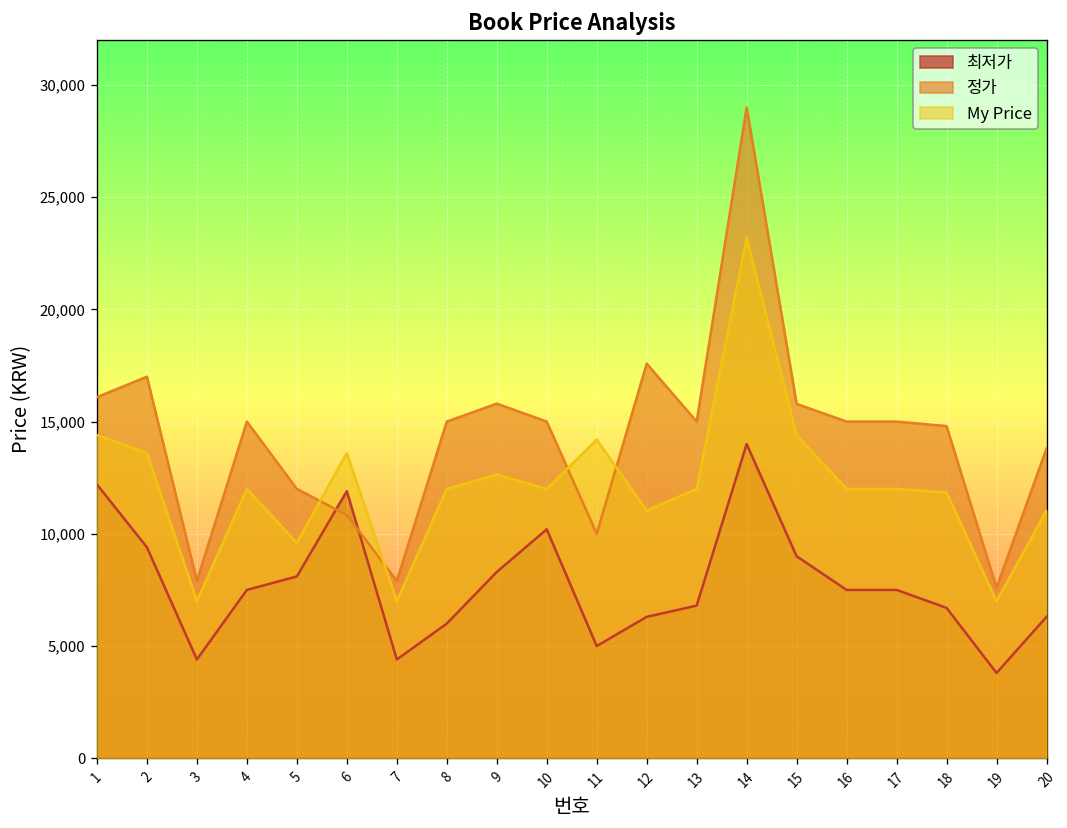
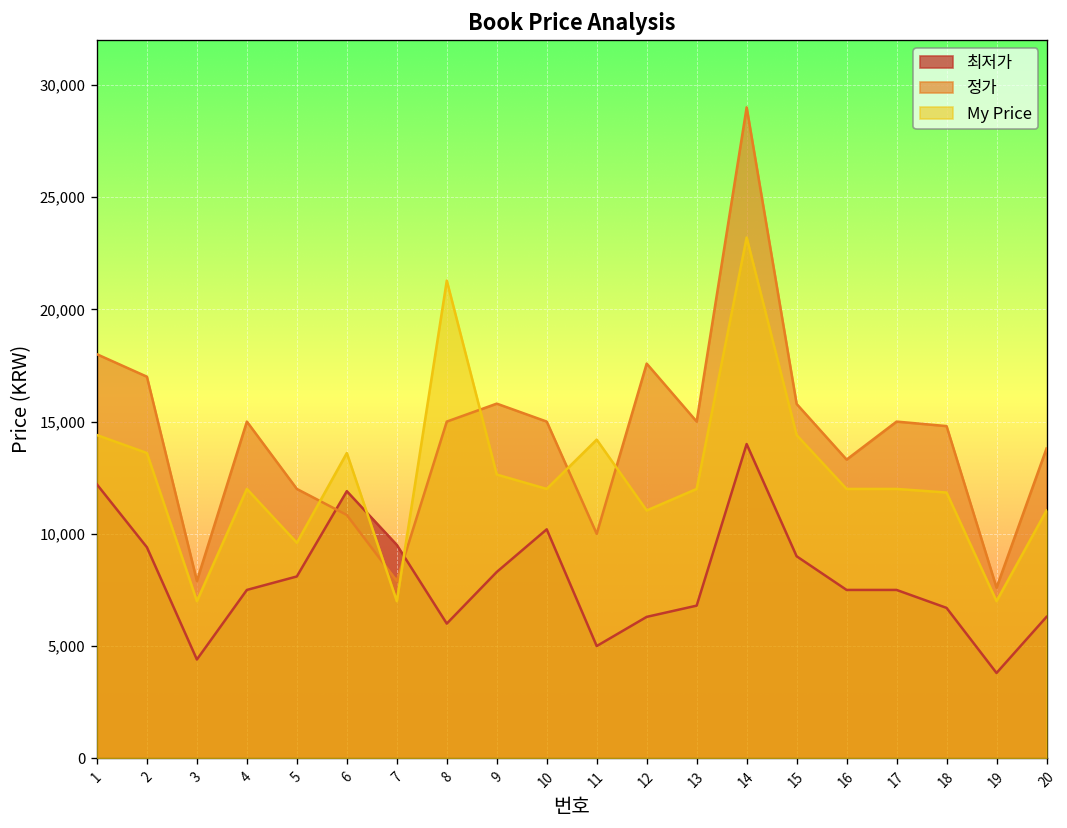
정가, 1: 16,100 -> 18,000
최저가, 7: 4,400 -> 9,500
My Price, 8: 12,000 -> 21,300
정가, 16: 15,000 -> 13,300
